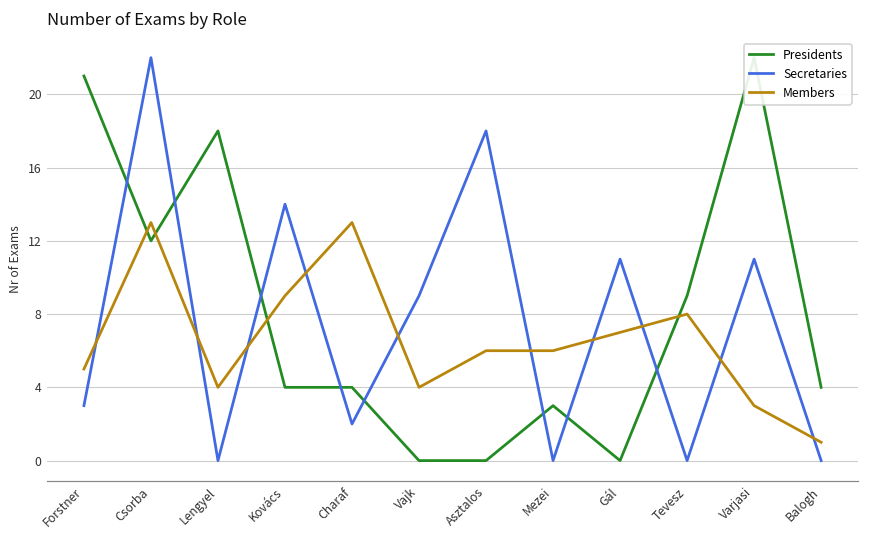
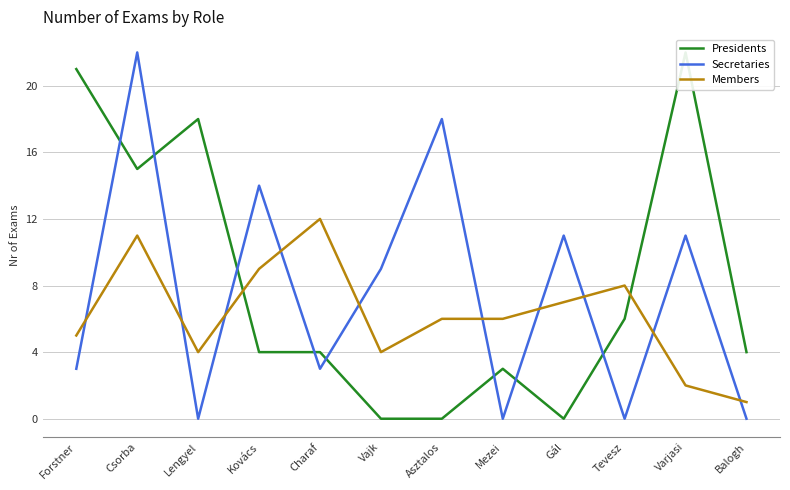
Presidents, Csorba: 12 -> 15
Members, Csorba: 13 -> 11
Secretaries, Charaf: 2 -> 3
Members, Charaf: 13 -> 12
Presidents, Tevesz: 9 -> 6
Members, Varjasi: 3 -> 2
